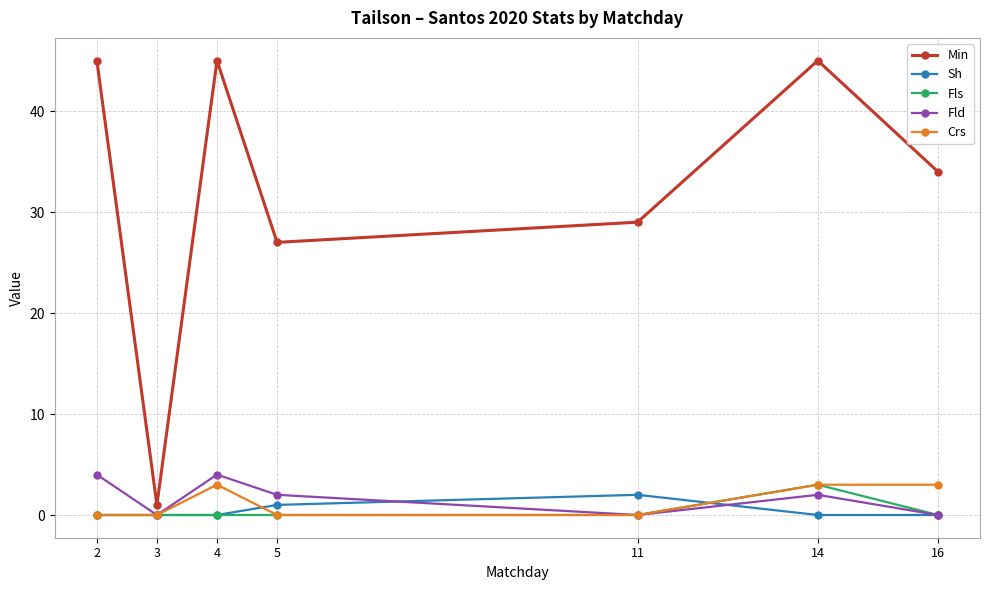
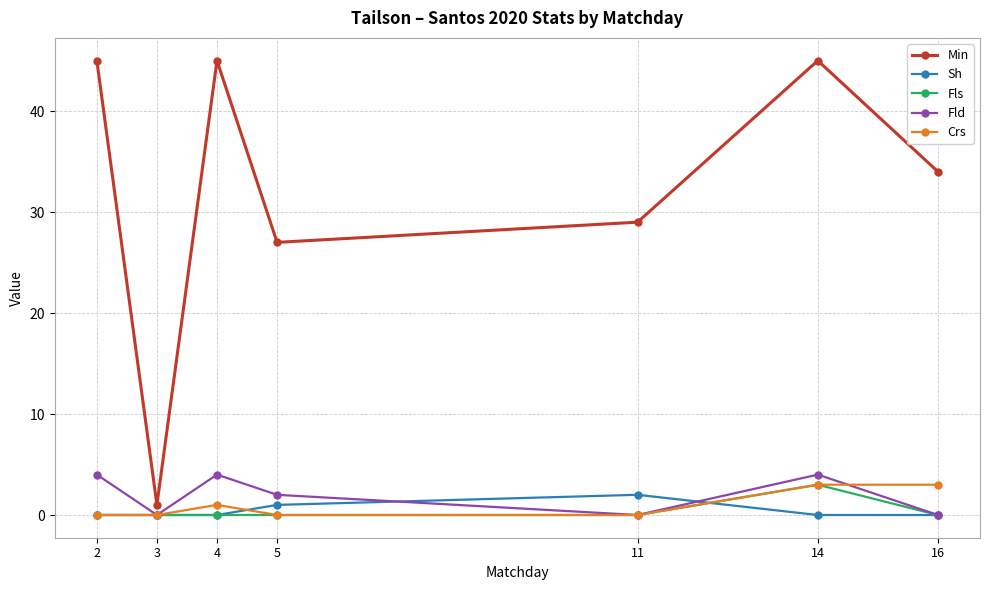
Crs, 4: 3 -> 1
Fld, 14: 2 -> 4
